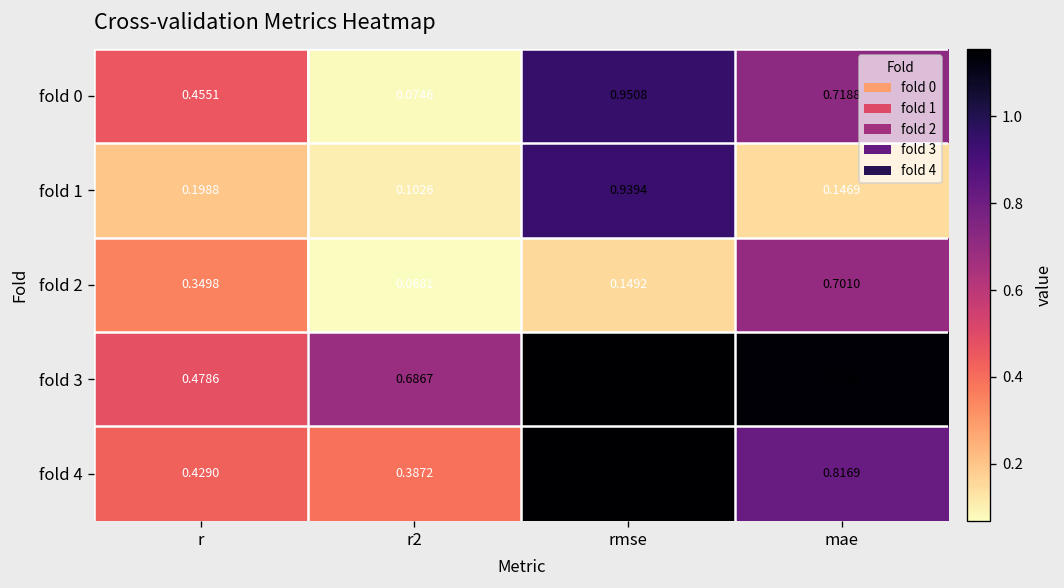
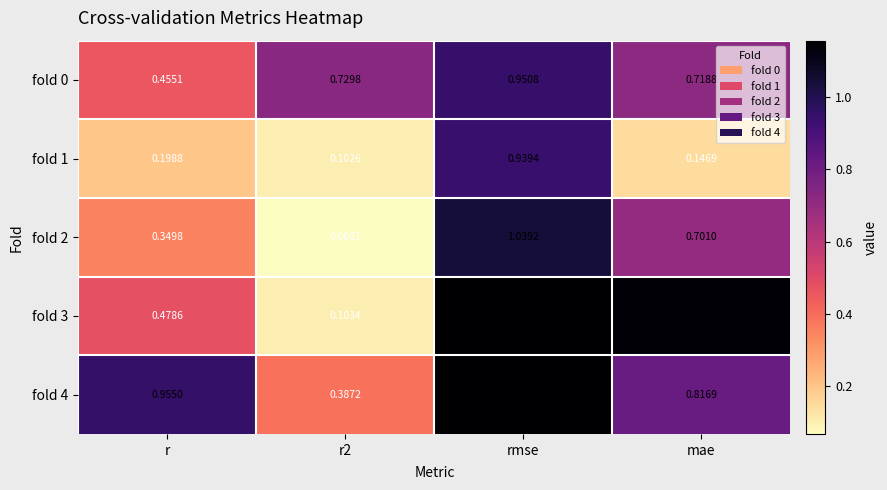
fold 0, r2: 0.0746 -> 0.7298
fold 2, rmse: 0.1492 -> 1.0392
fold 3, r2: 0.6867 -> 0.1034
fold 4, r: 0.4290 -> 0.9550
